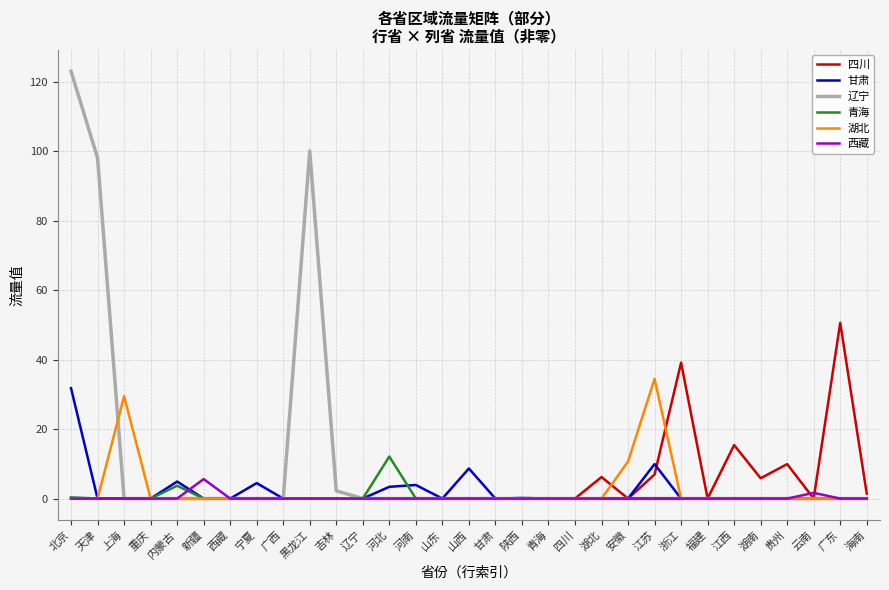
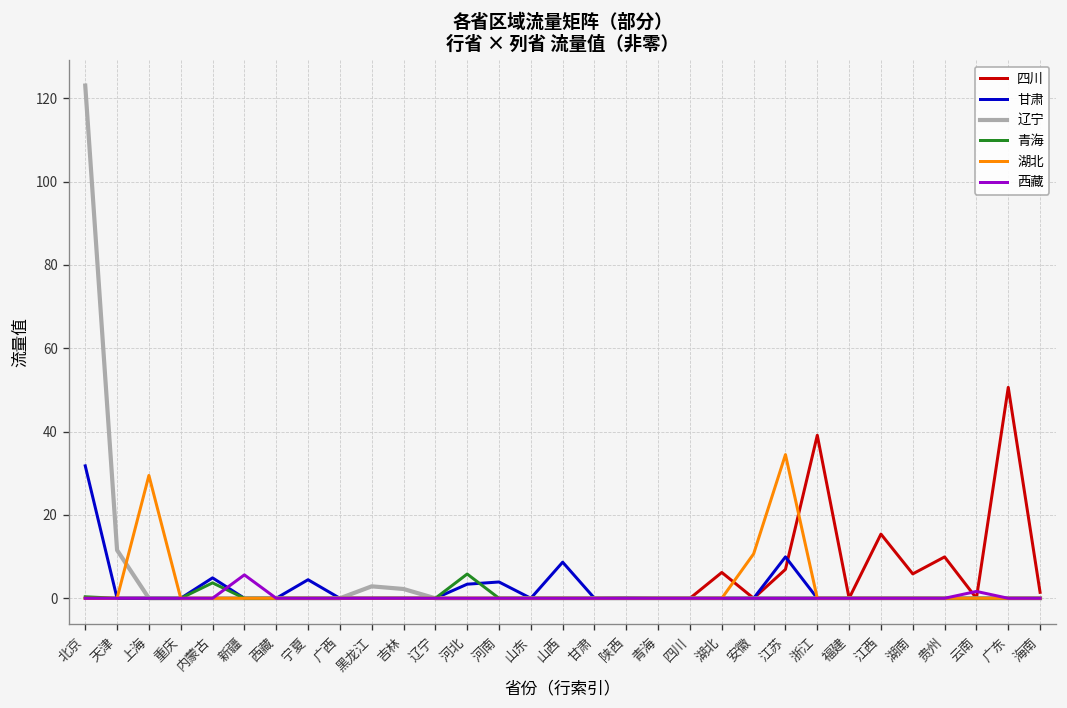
辽宁, 天津: 98 -> 12
辽宁, 黑龙江: 100 -> 3
青海, 河北: 12 -> 6
